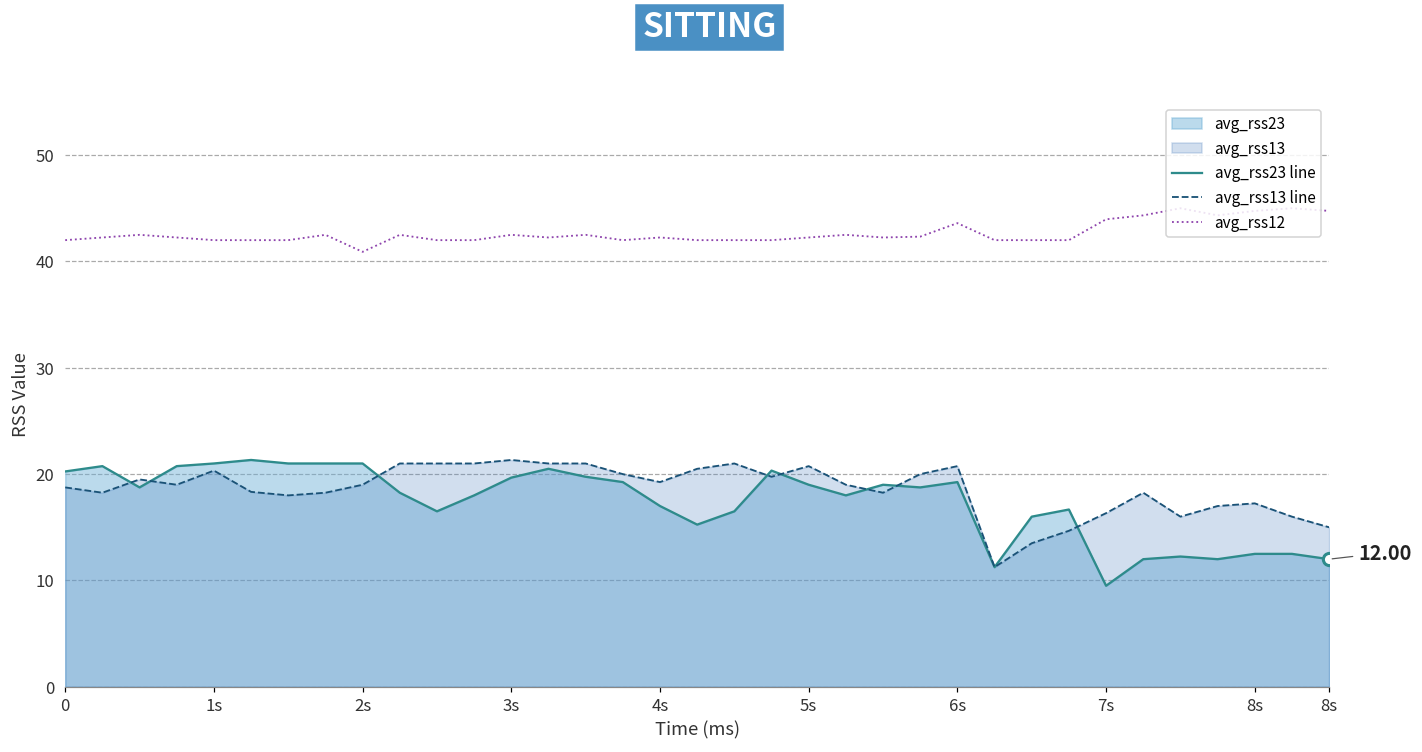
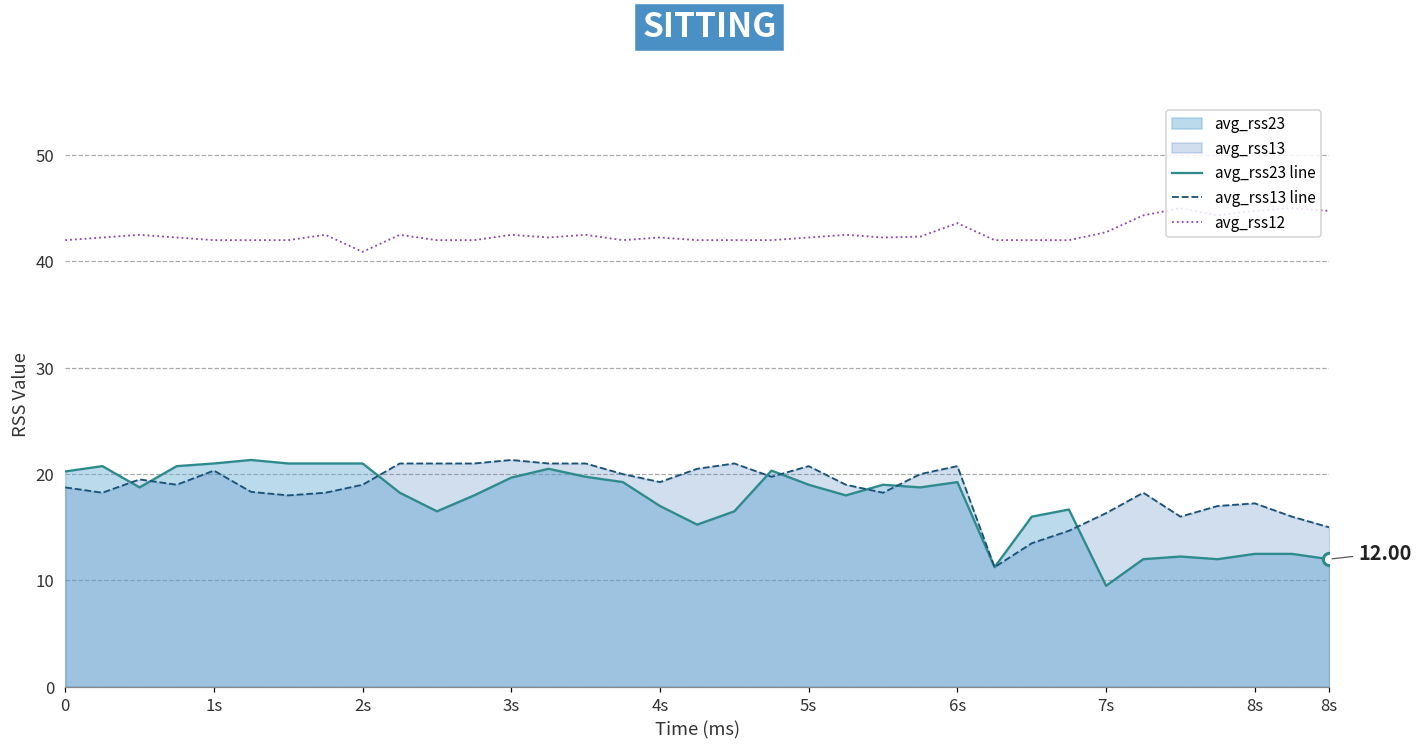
avg_rss12, 7s: 44 -> 43
